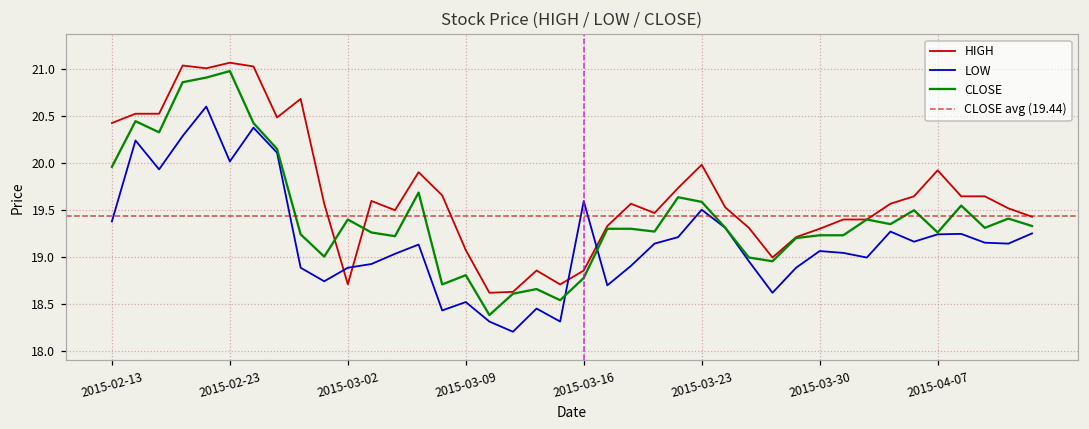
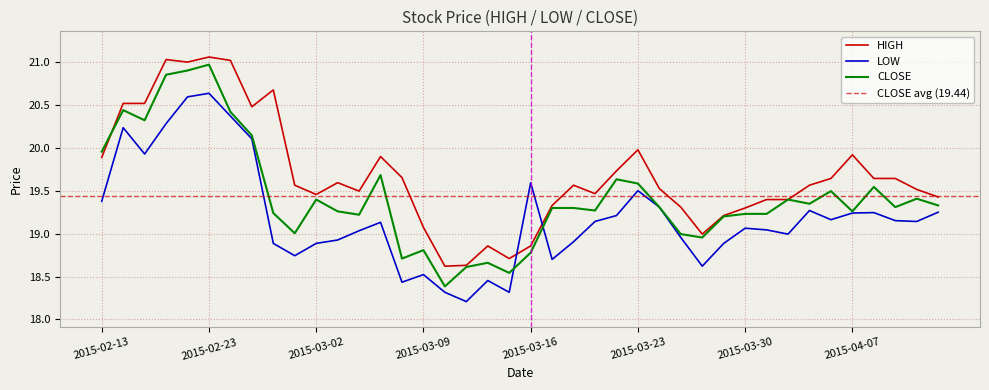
HIGH, 2015-02-13: 20.4 -> 19.9
LOW, 2015-02-23: 20.0 -> 20.6
HIGH, 2015-03-02: 18.7 -> 19.5
